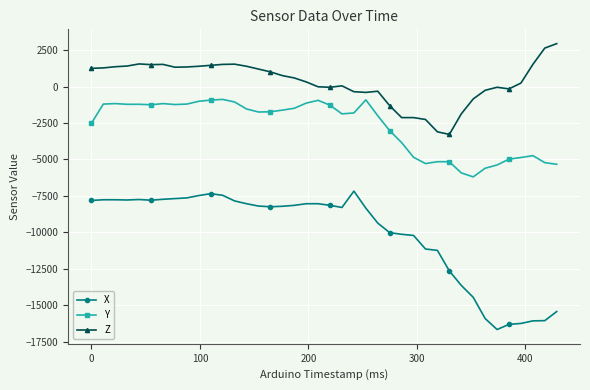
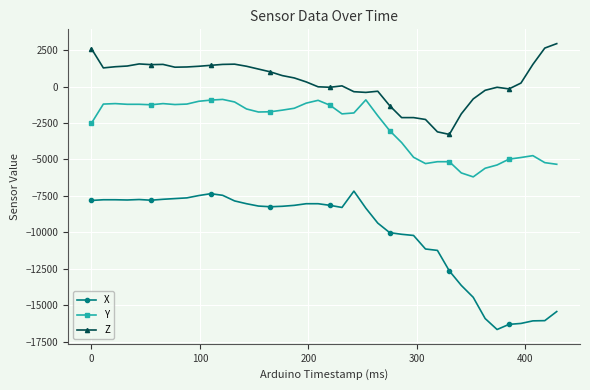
Z, 0: 1200 -> 2600
